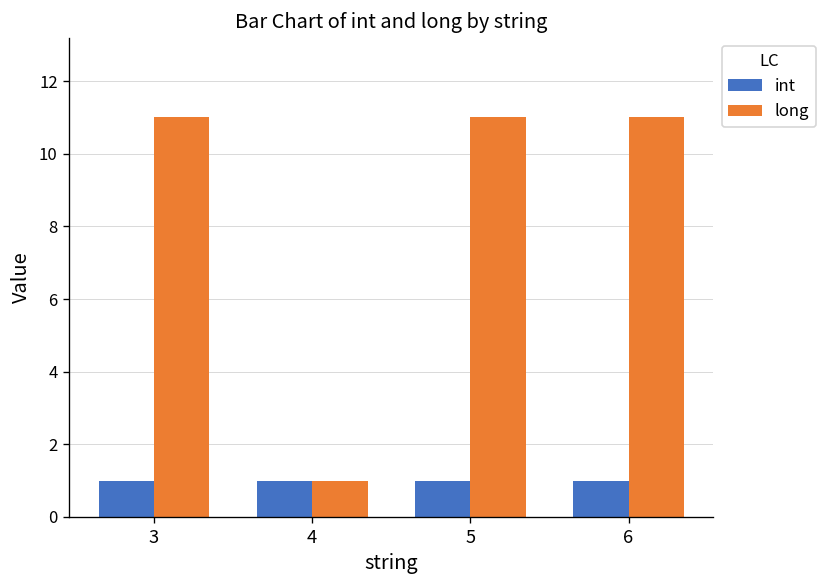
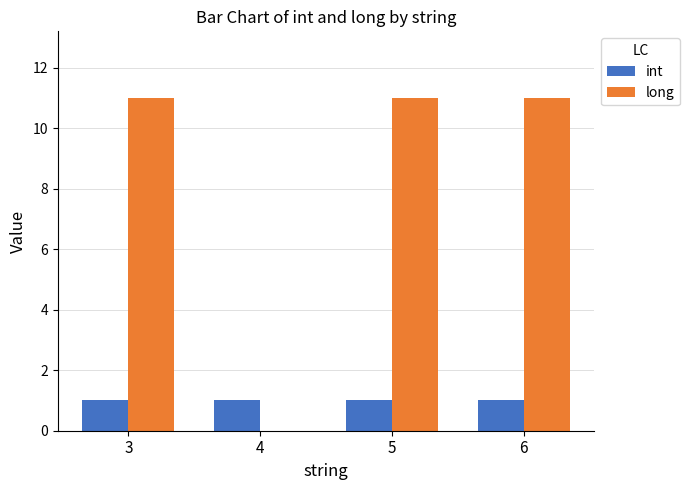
long, 4: 1 -> 0
